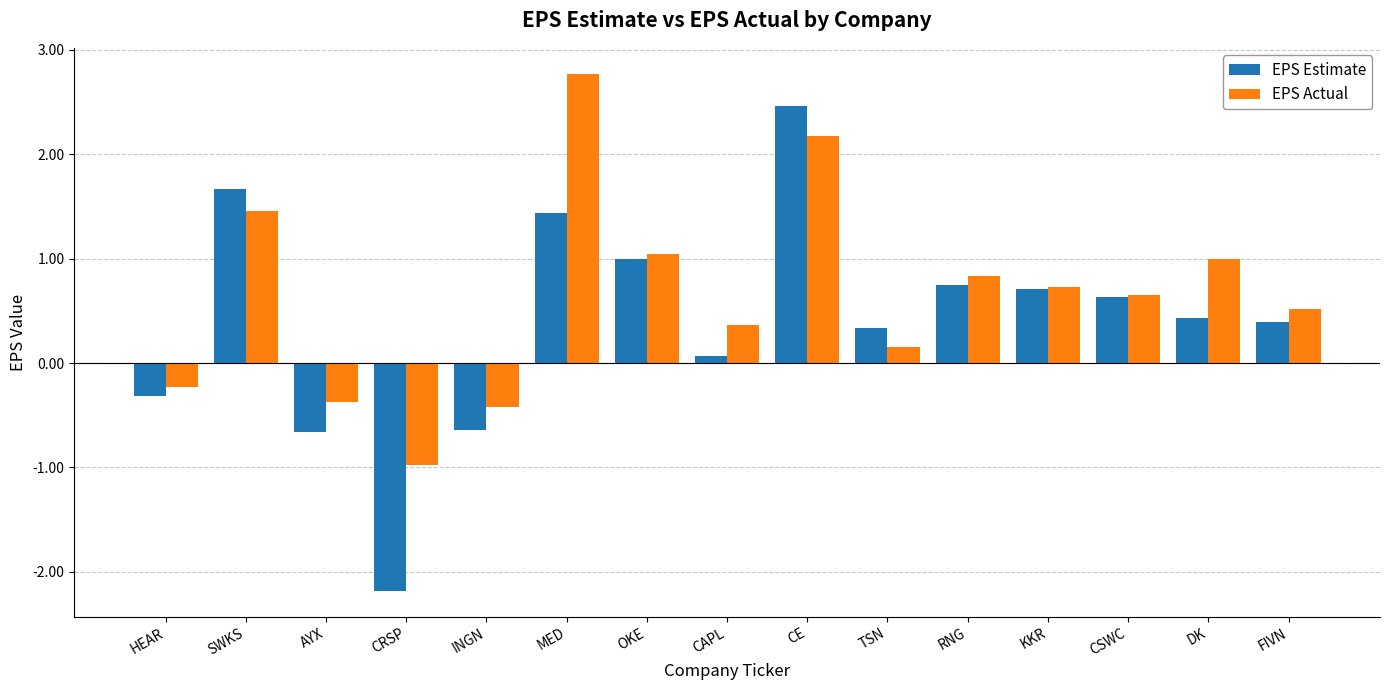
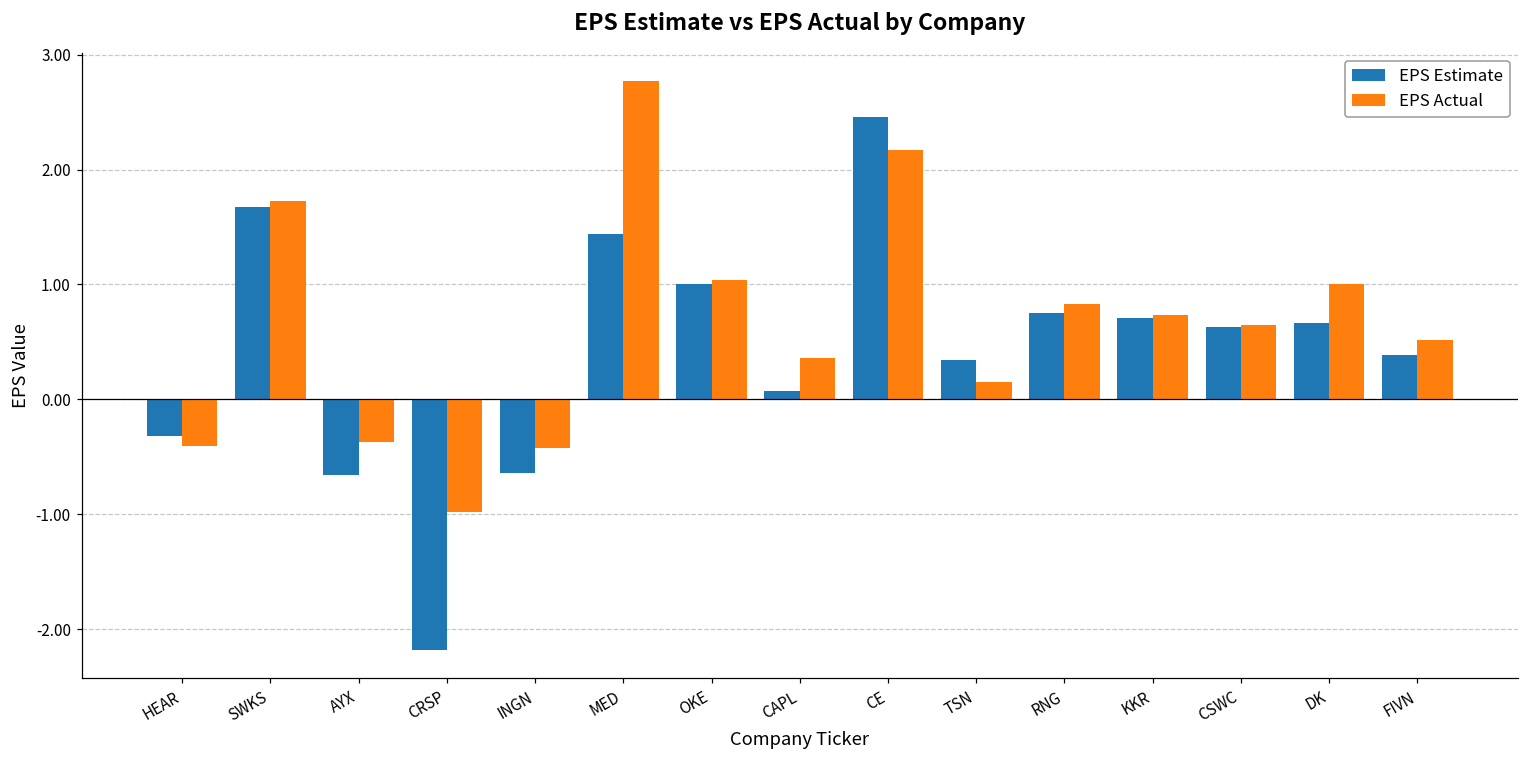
EPS Actual, HEAR: -0.23 -> -0.41
EPS Actual, SWKS: 1.46 -> 1.73
EPS Estimate, DK: 0.43 -> 0.66
